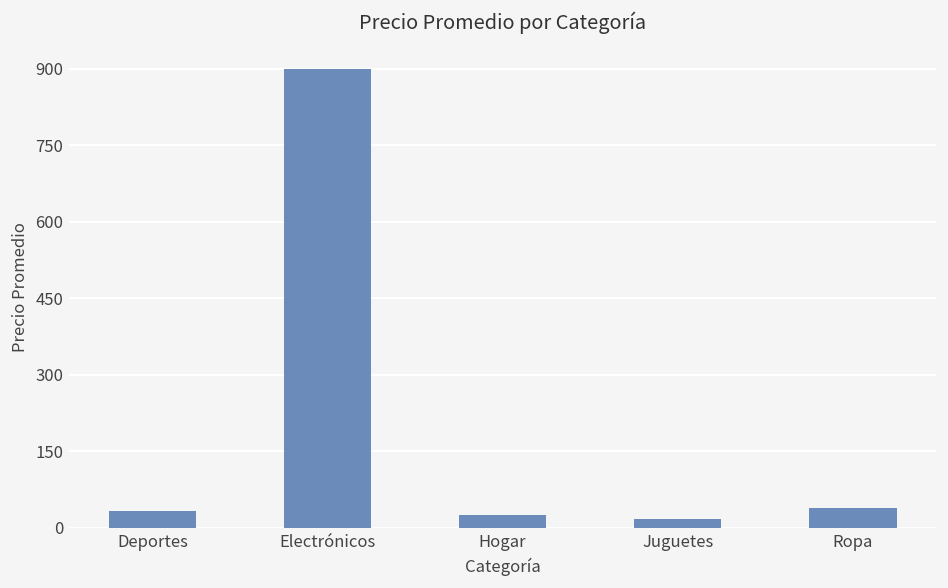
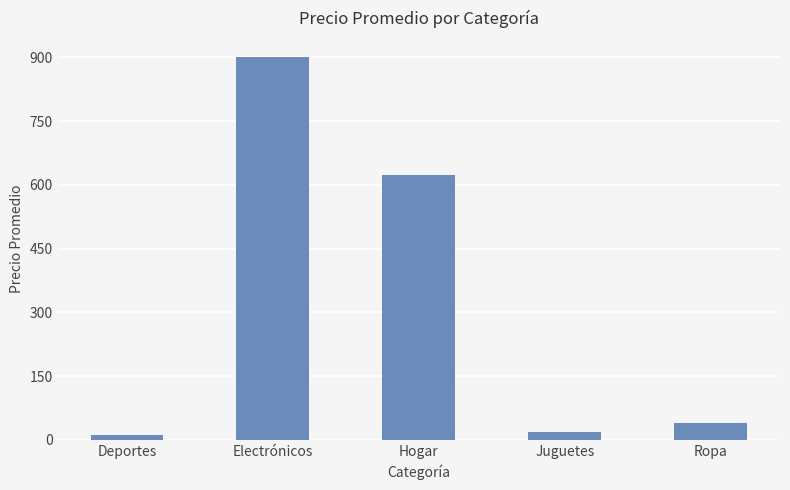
Deportes: 30 -> 10
Hogar: 30 -> 620
